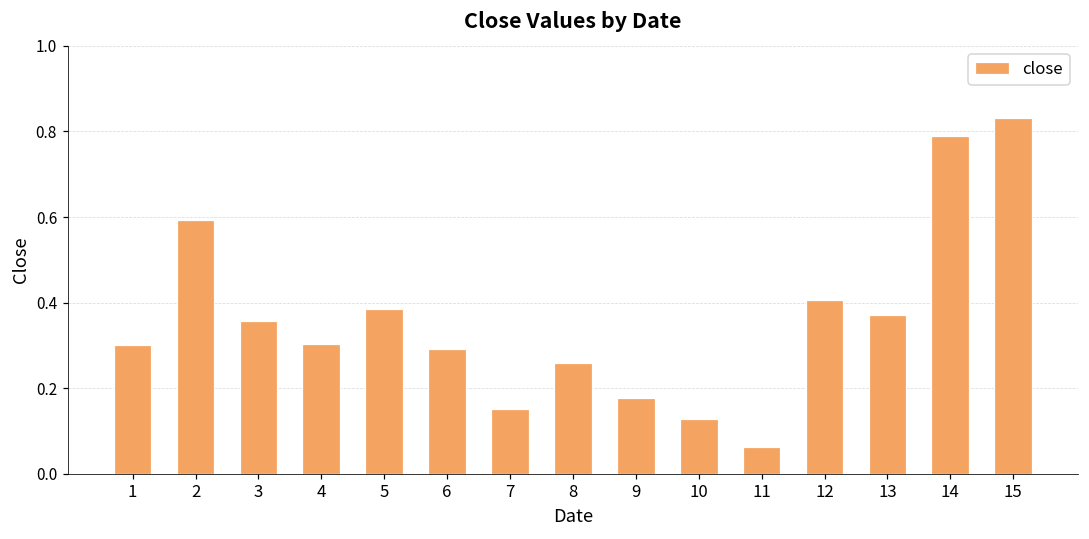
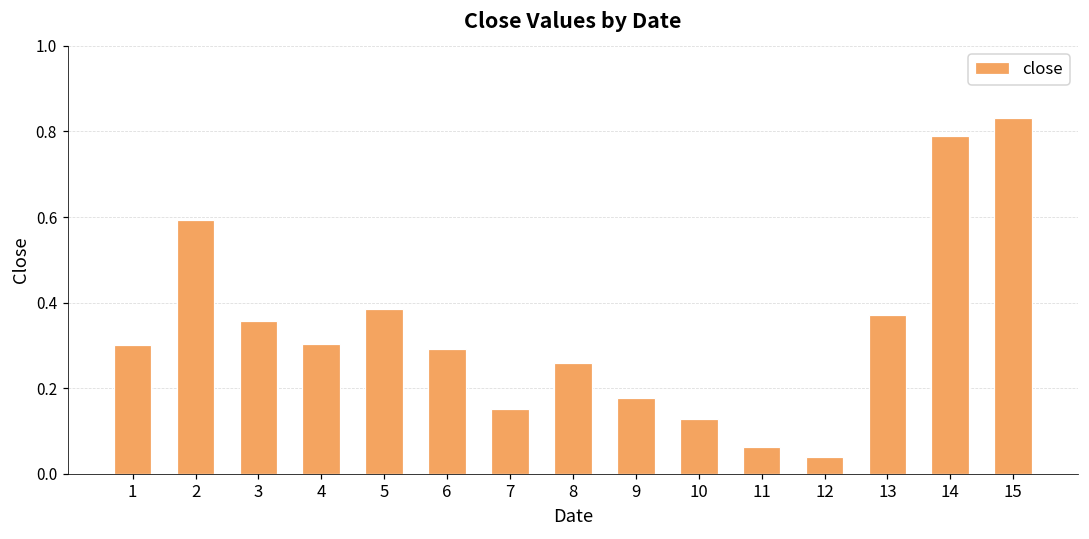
12: 0.41 -> 0.04
